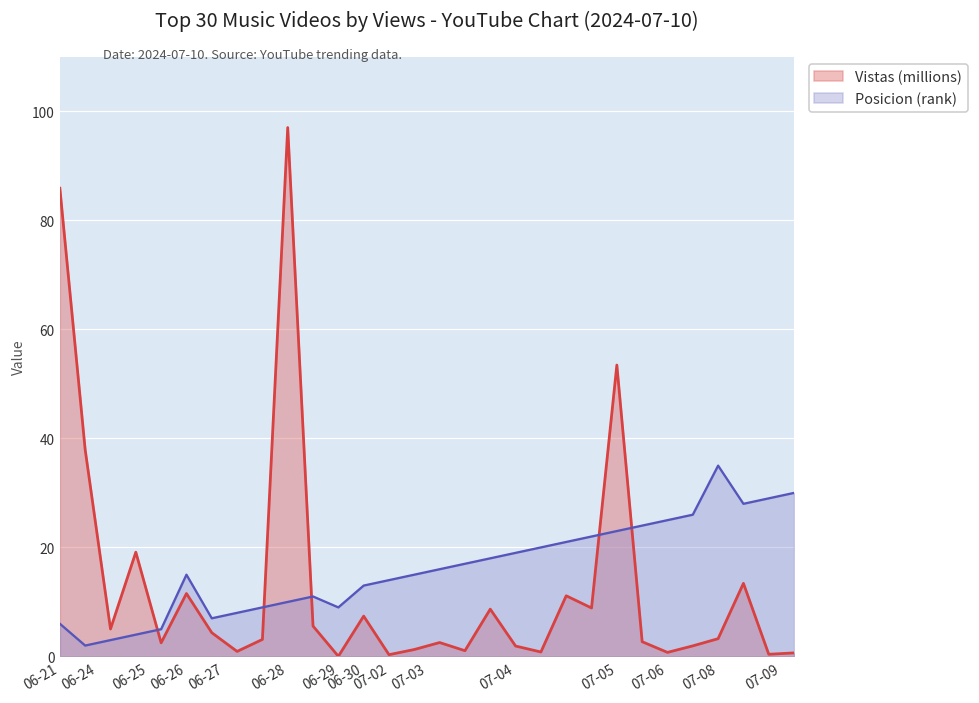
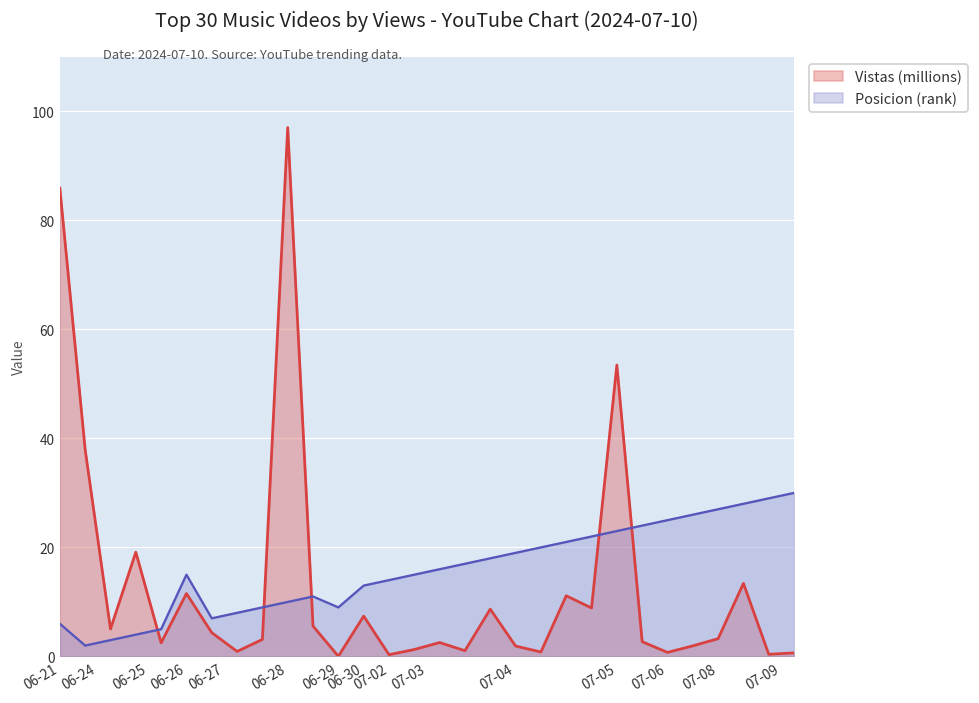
Posicion (rank), 07-08: 35 -> 27
